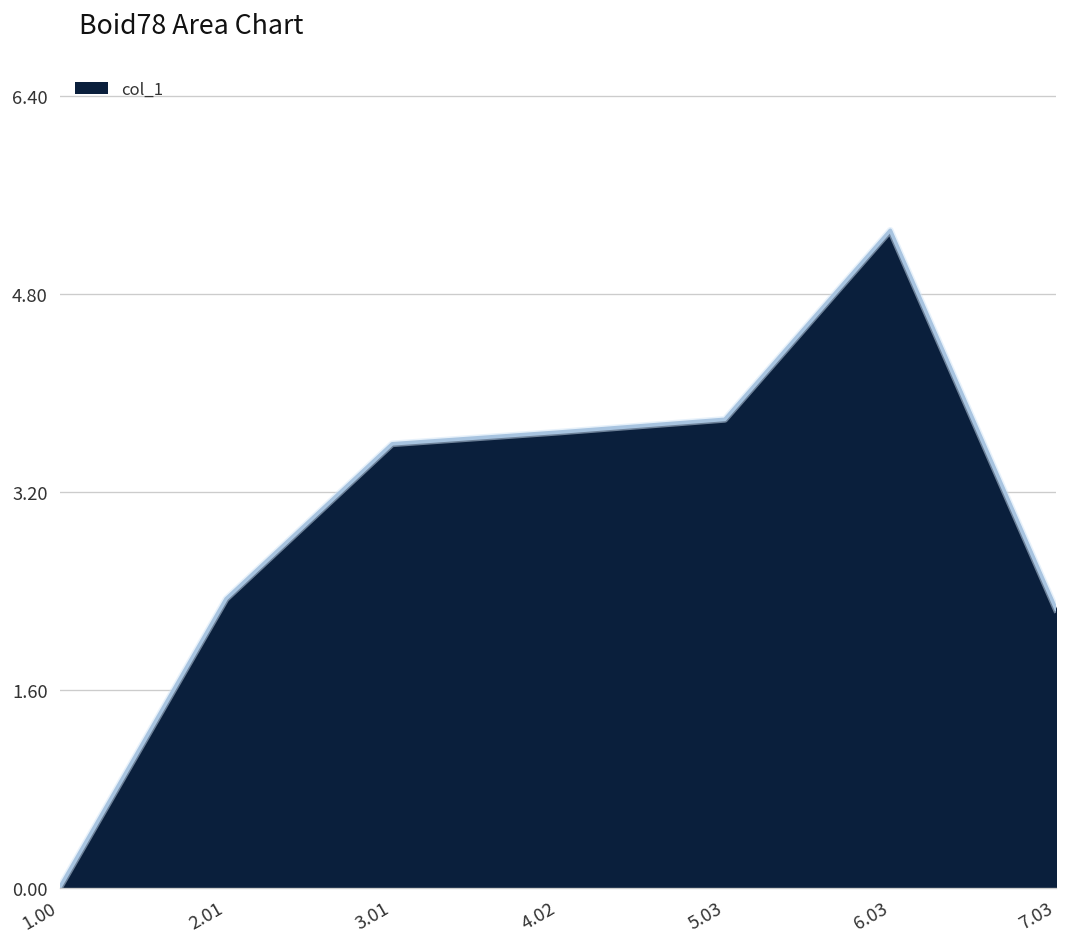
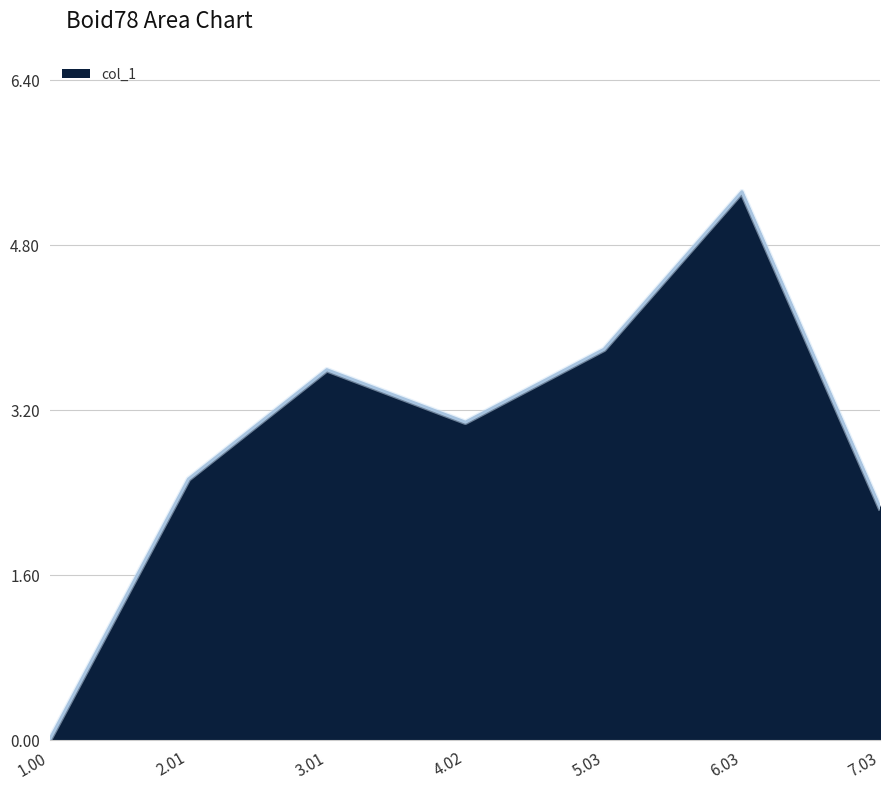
2.01: 2.34 -> 2.53
4.02: 3.68 -> 3.08
